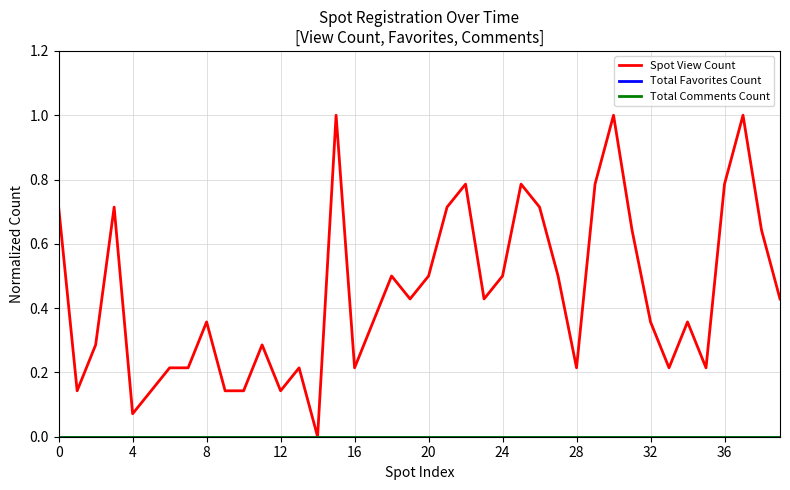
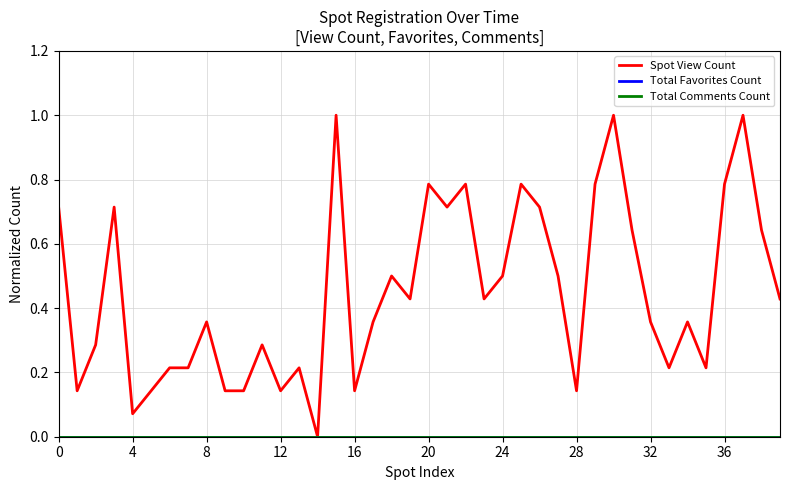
Spot View Count, 16: 0.21 -> 0.14
Spot View Count, 20: 0.50 -> 0.79
Spot View Count, 28: 0.21 -> 0.14
